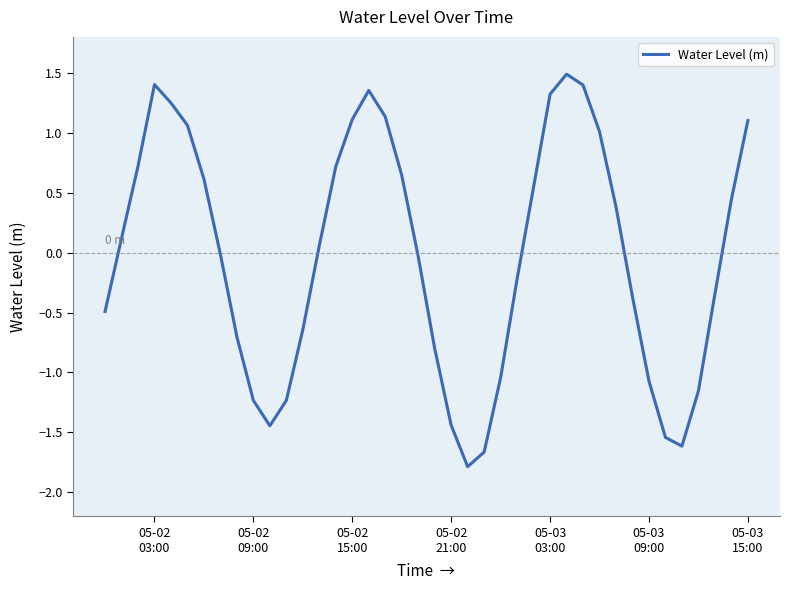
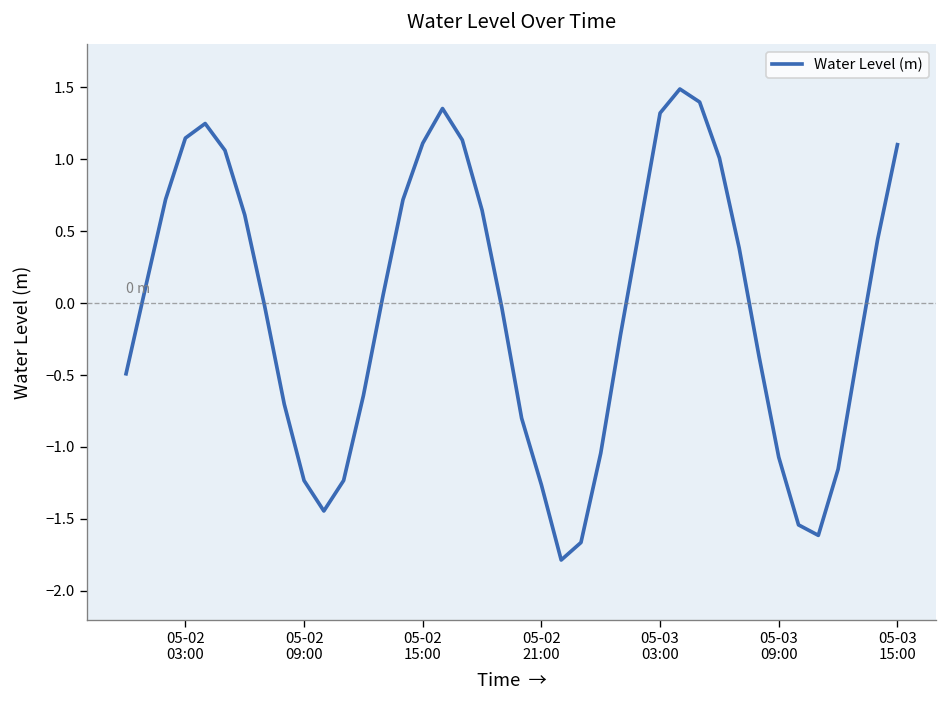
05-02 03:00: 1.40 -> 1.15
05-02 21:00: -1.44 -> -1.26
